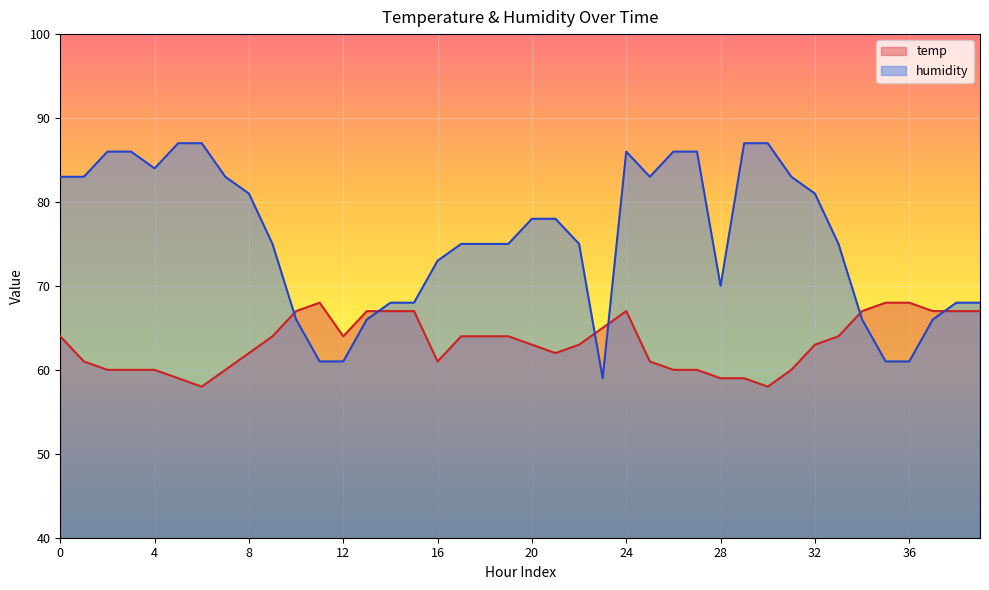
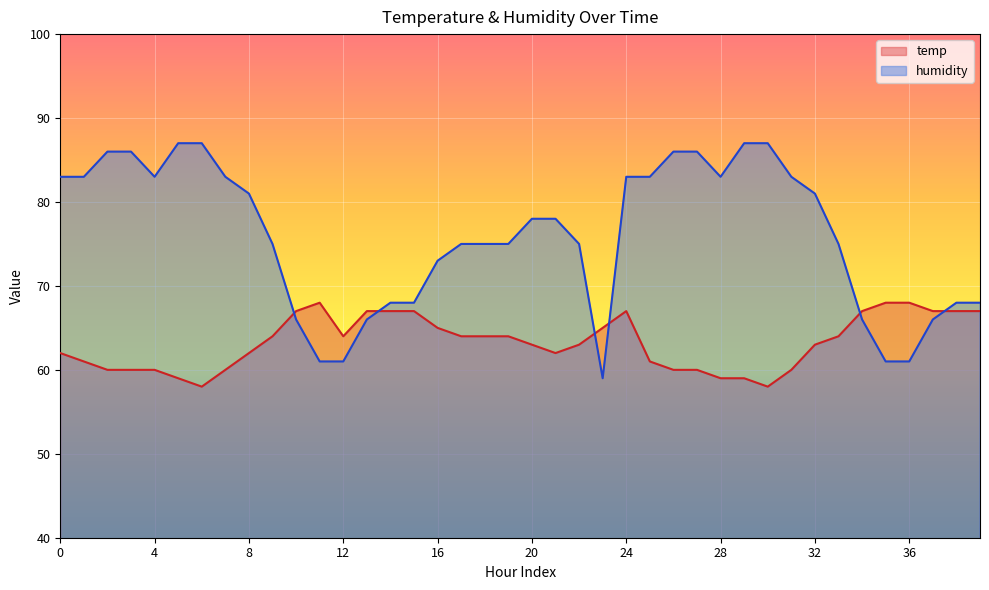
temp, 0: 64 -> 62
humidity, 4: 84 -> 83
temp, 16: 61 -> 65
humidity, 24: 86 -> 83
humidity, 28: 70 -> 83
